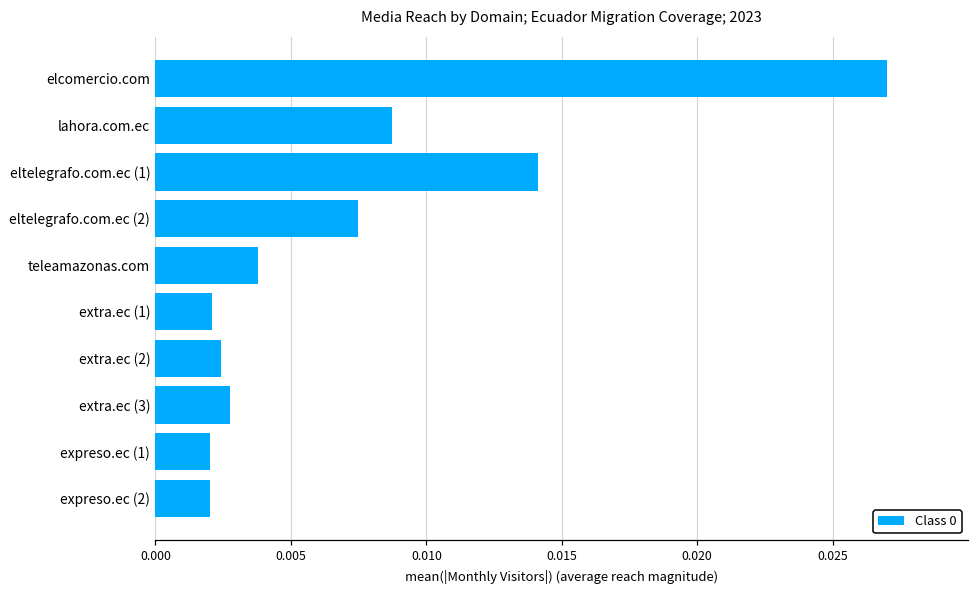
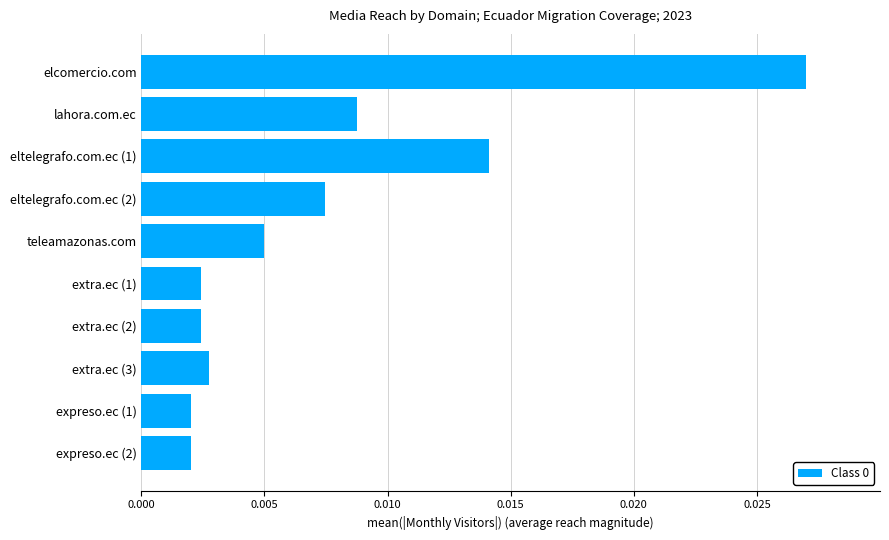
teleamazonas.com: 0.0038 -> 0.0050
extra.ec (1): 0.0021 -> 0.0024
